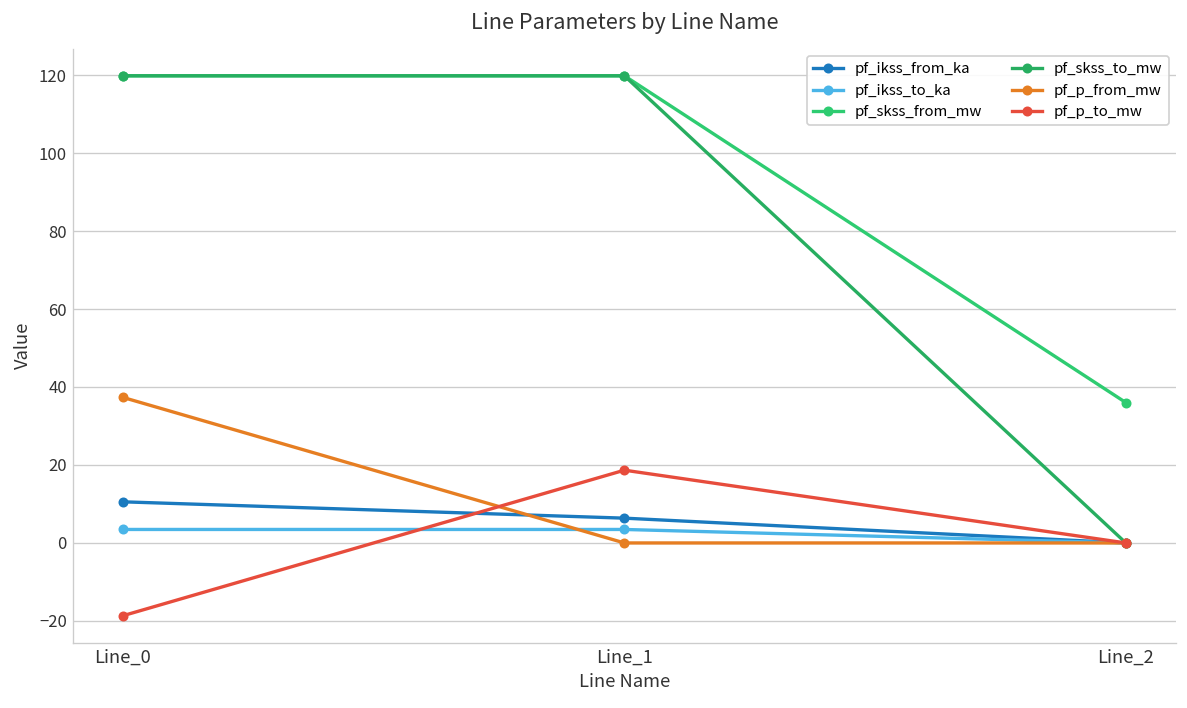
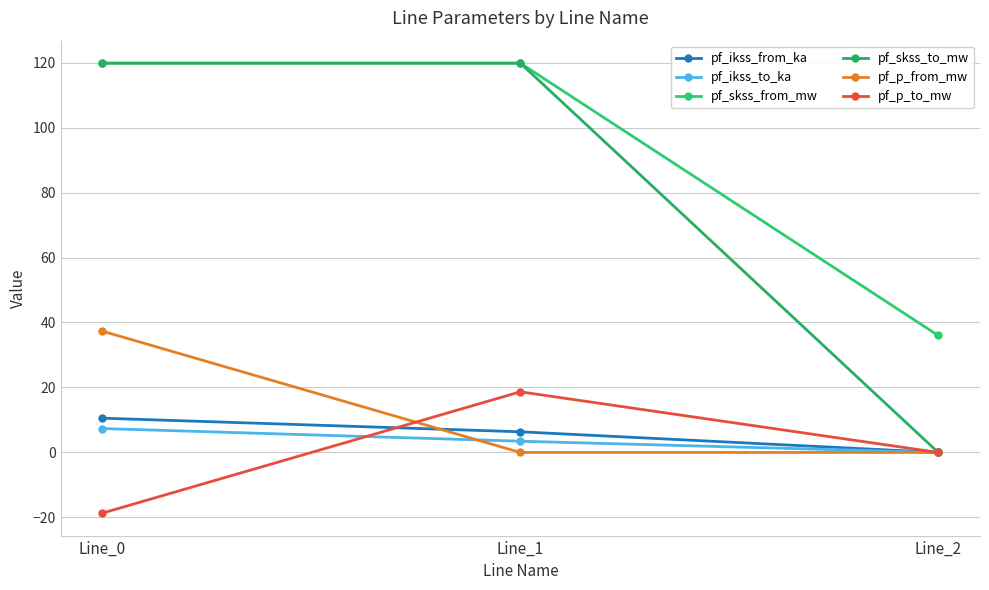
pf_ikss_to_ka, Line_0: 3 -> 7
